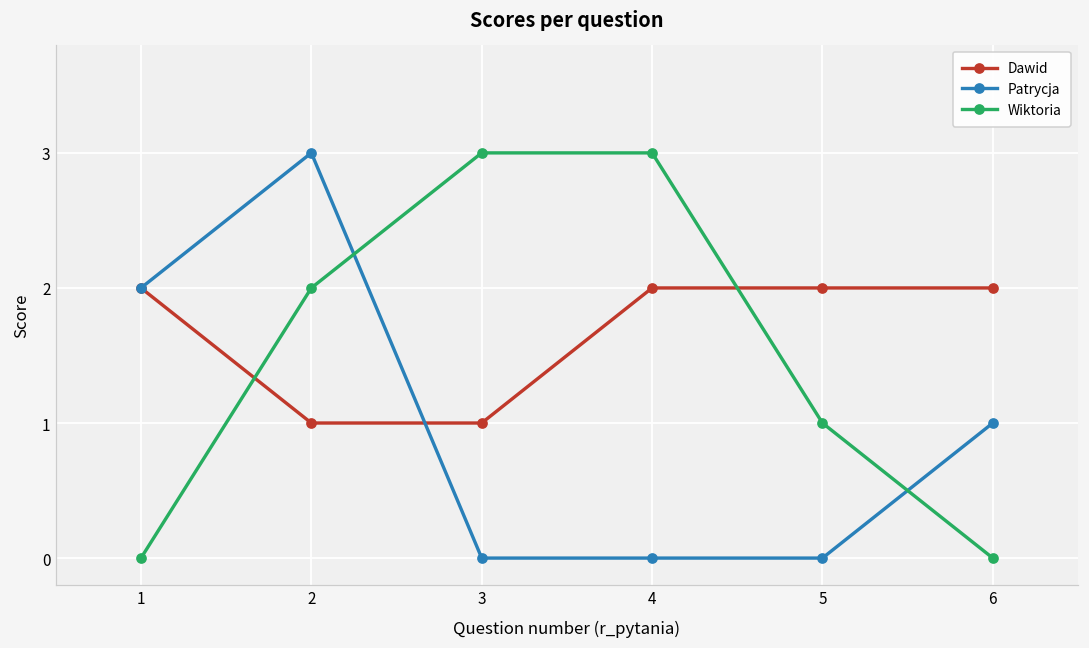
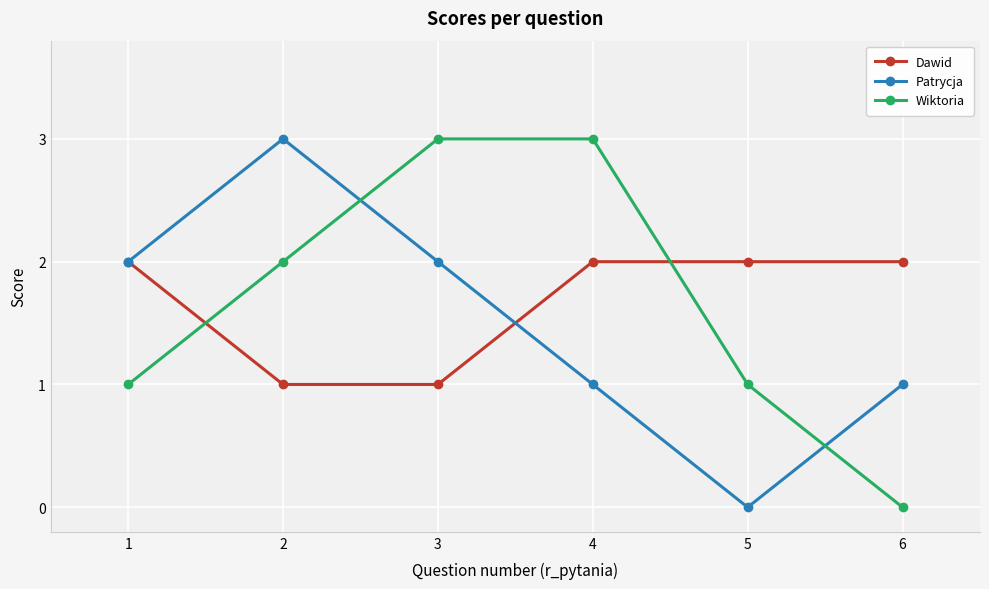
Wiktoria, 1: 0 -> 1
Patrycja, 3: 0 -> 2
Patrycja, 4: 0 -> 1
